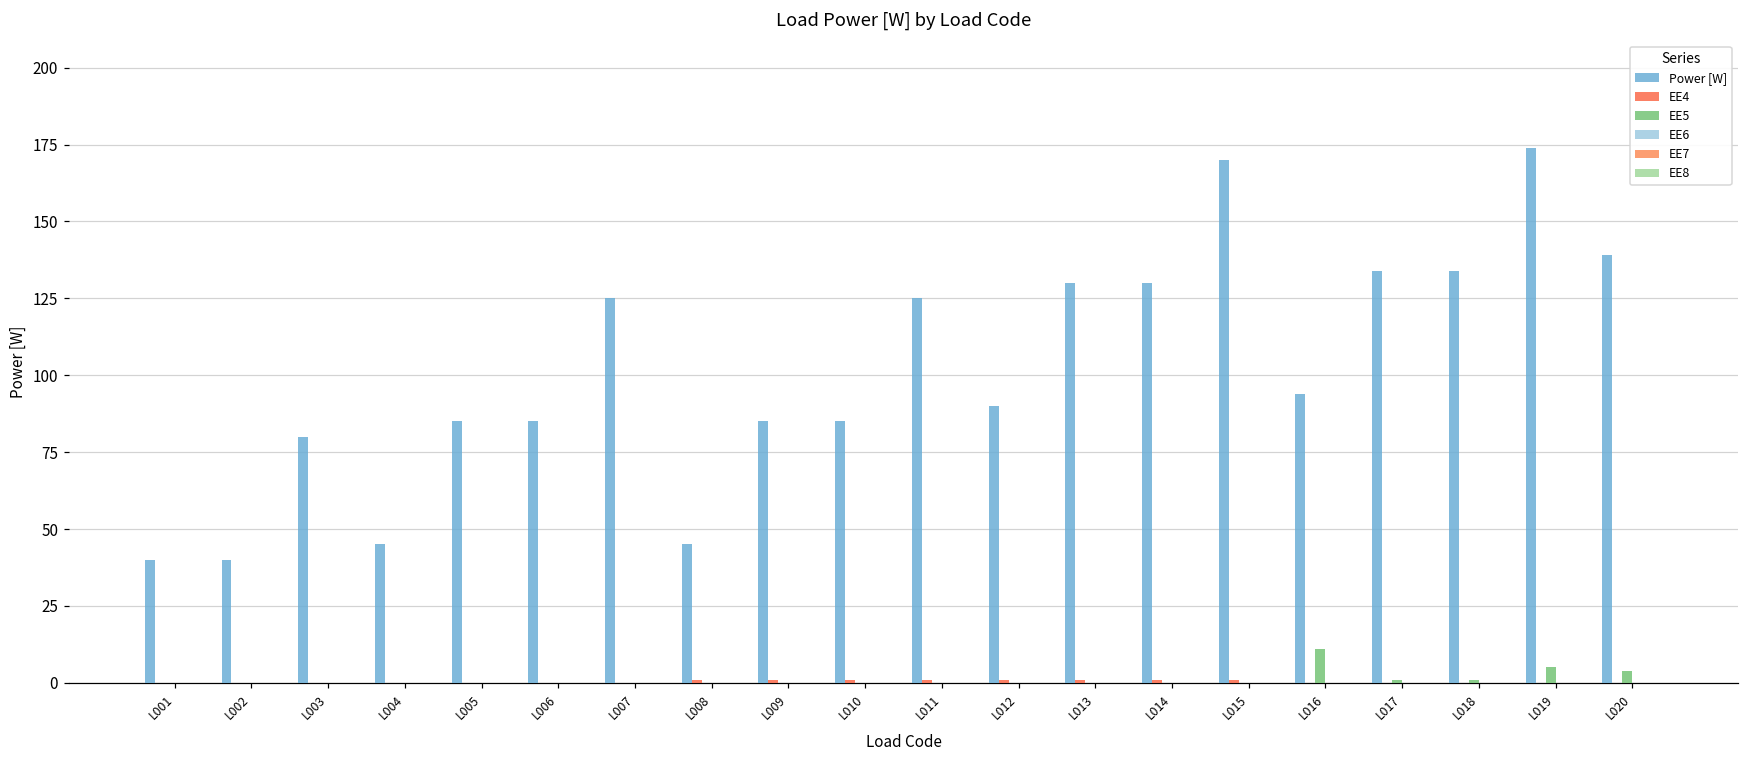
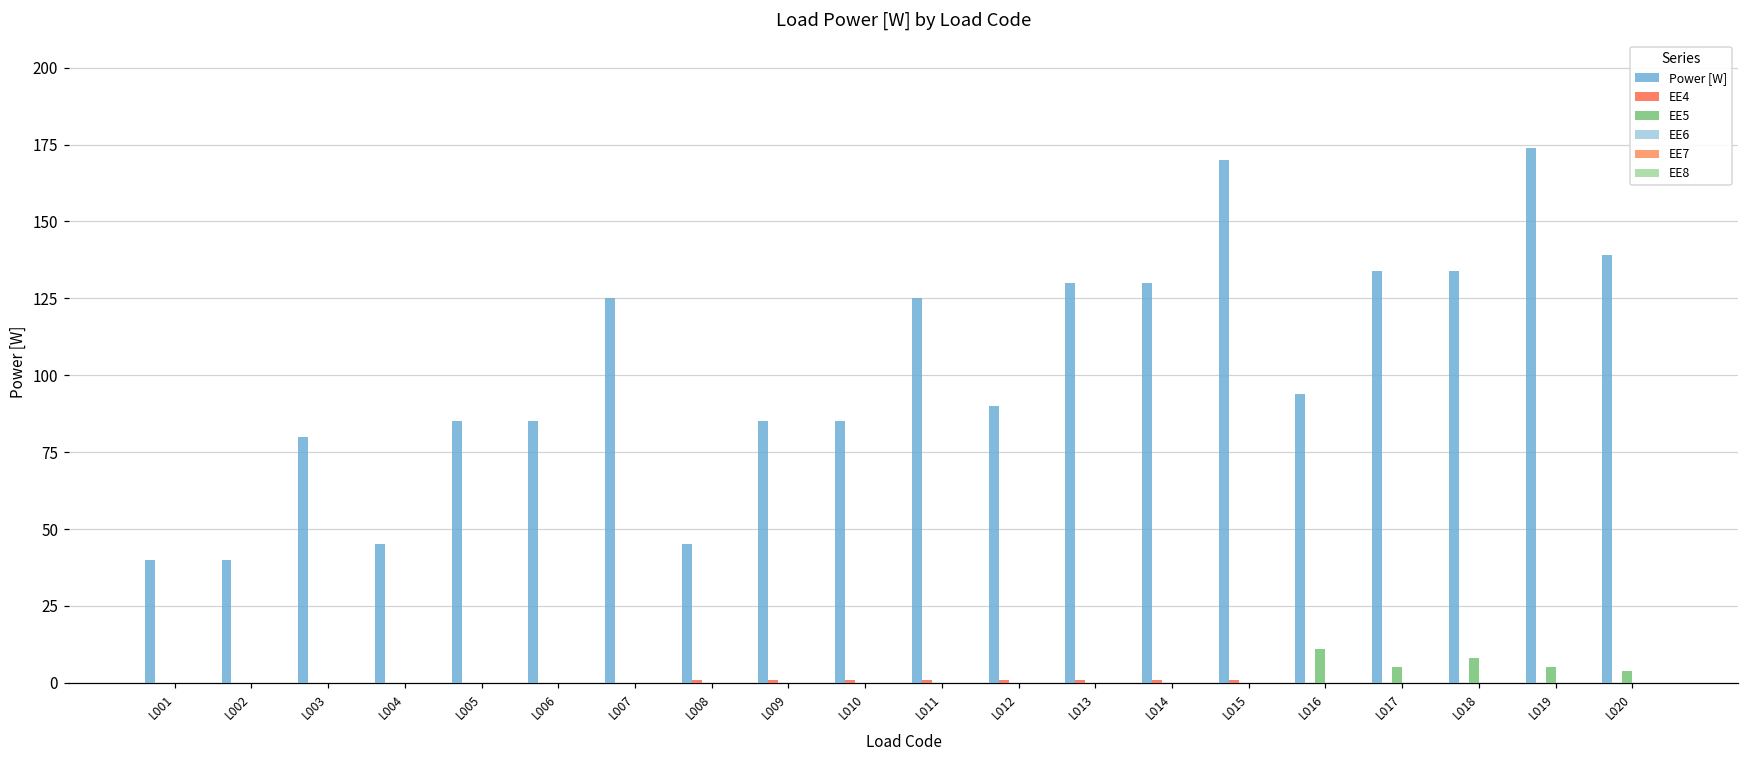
EE5, L017: 1 -> 5
EE5, L018: 1 -> 8
